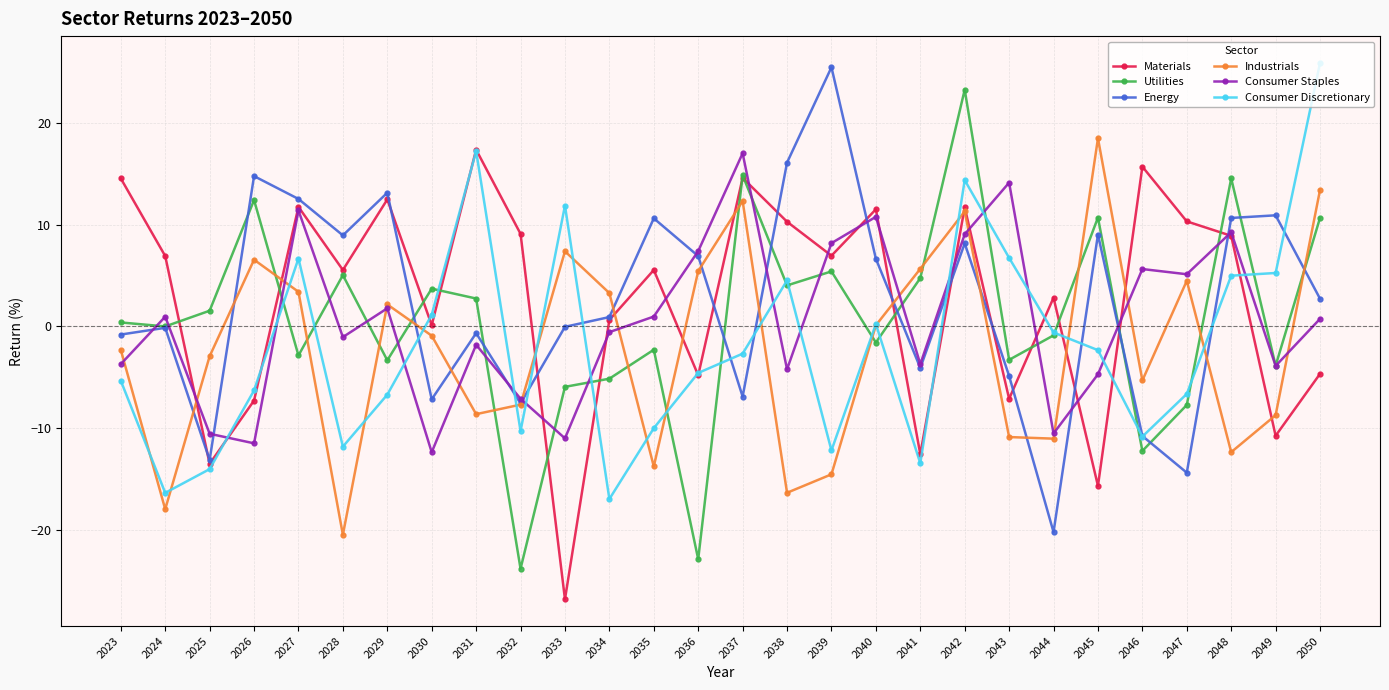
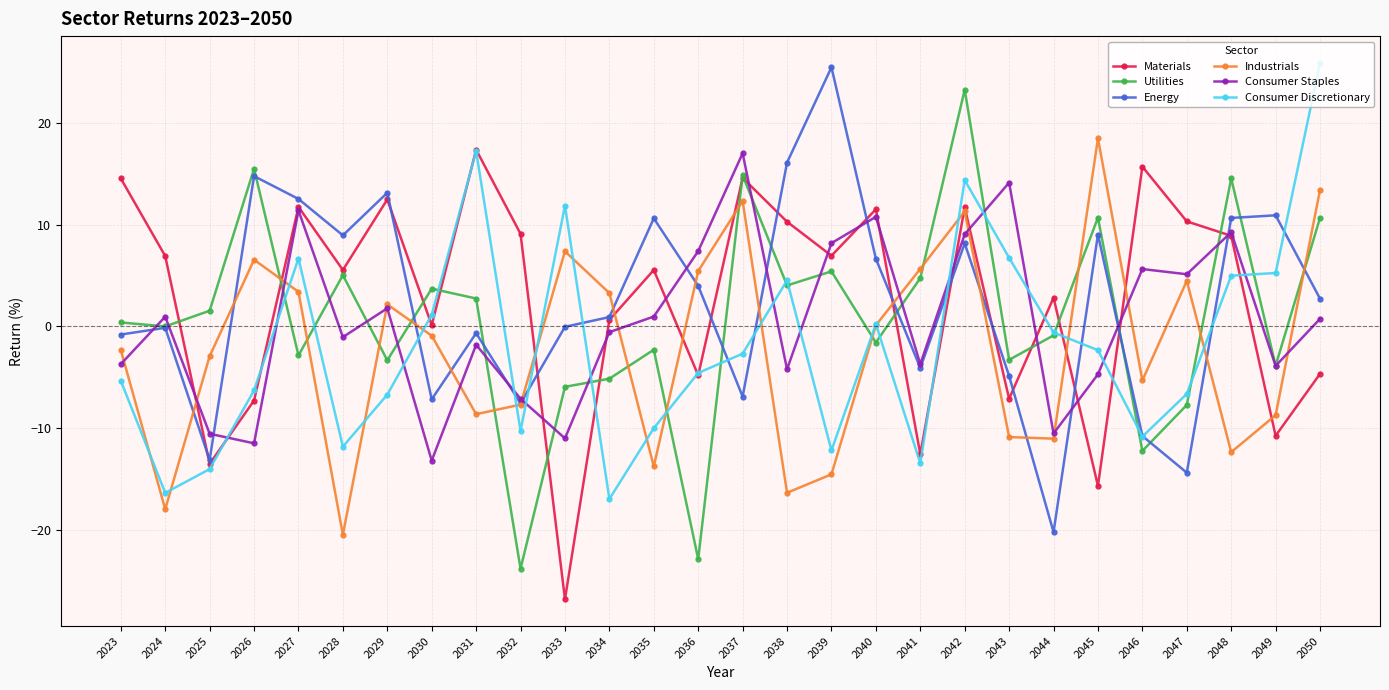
Utilities, 2026: 12.4 -> 15.5
Consumer Staples, 2030: -12.4 -> -13.2
Energy, 2036: 6.9 -> 4.0
